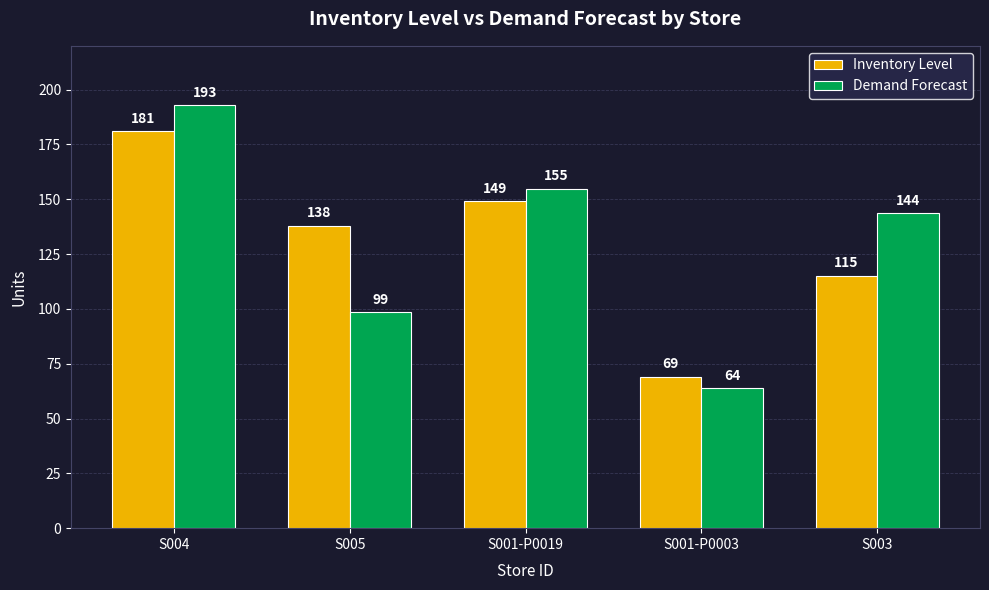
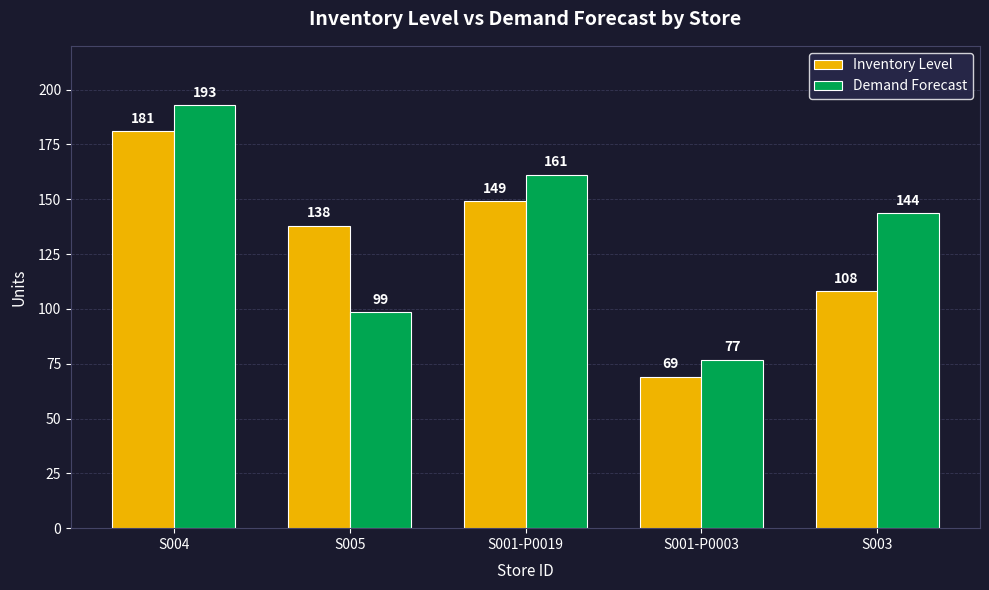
Demand Forecast, S001-P0019: 155 -> 161
Demand Forecast, S001-P0003: 64 -> 77
Inventory Level, S003: 115 -> 108
